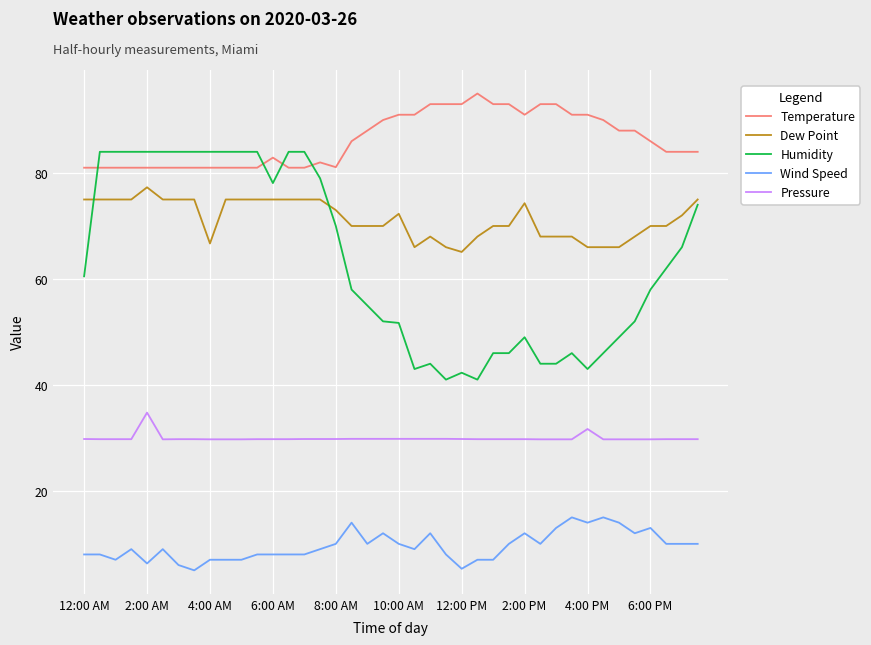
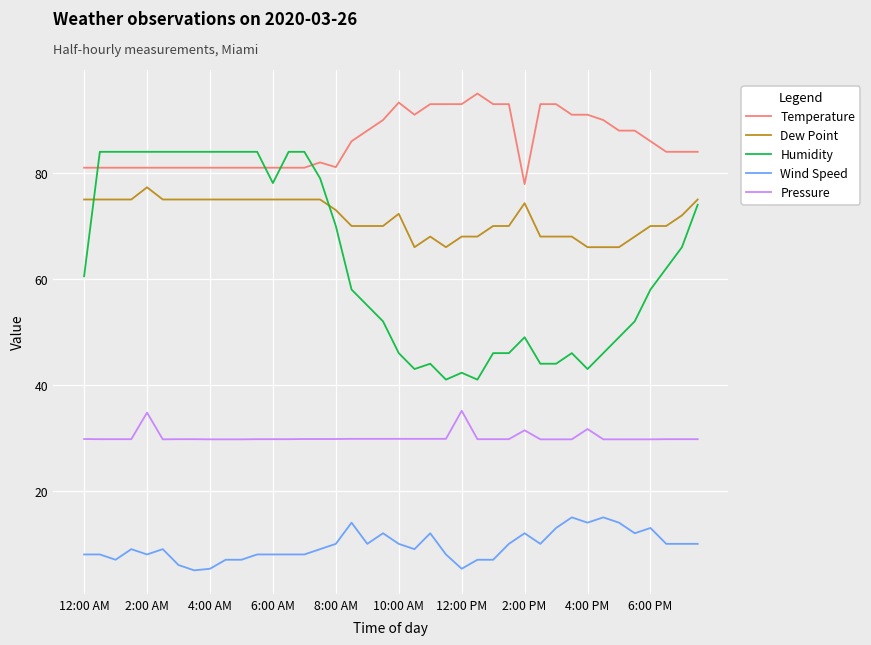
Wind Speed, 2:00 AM: 6 -> 8
Dew Point, 4:00 AM: 67 -> 75
Wind Speed, 4:00 AM: 7 -> 5
Temperature, 6:00 AM: 83 -> 81
Temperature, 10:00 AM: 91 -> 93
Humidity, 10:00 AM: 52 -> 46
Dew Point, 12:00 PM: 65 -> 68
Pressure, 12:00 PM: 30 -> 35
Temperature, 2:00 PM: 91 -> 78
Pressure, 2:00 PM: 30 -> 31
